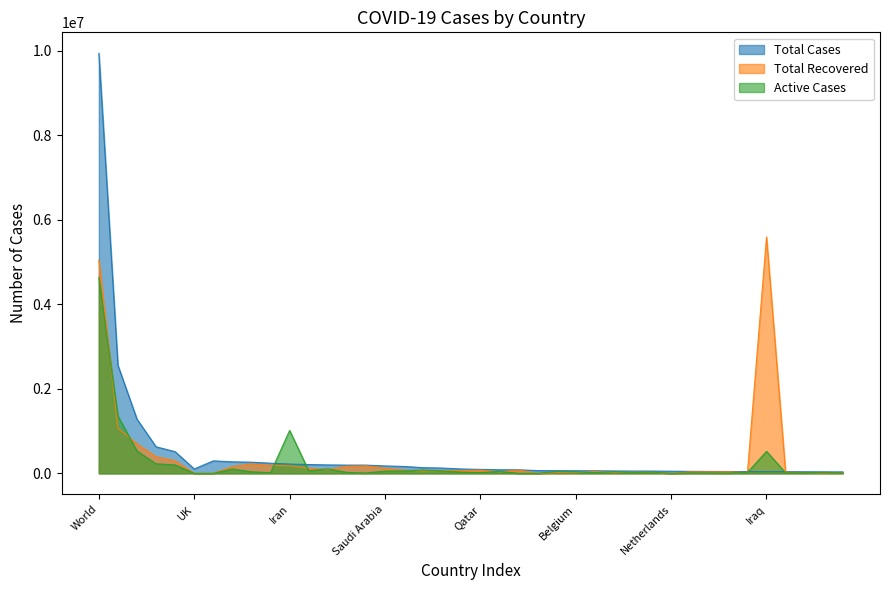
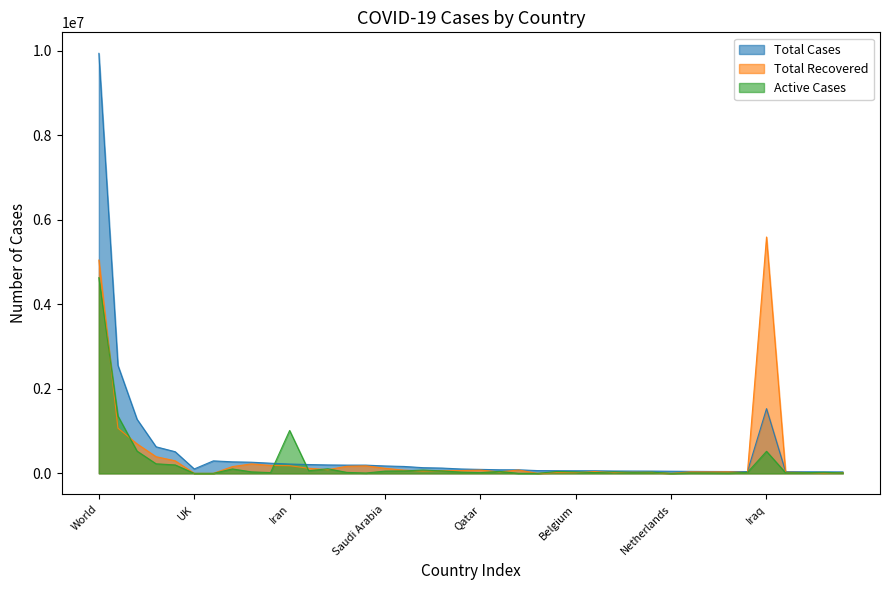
Total Cases, Iraq: 0 -> 1500000
